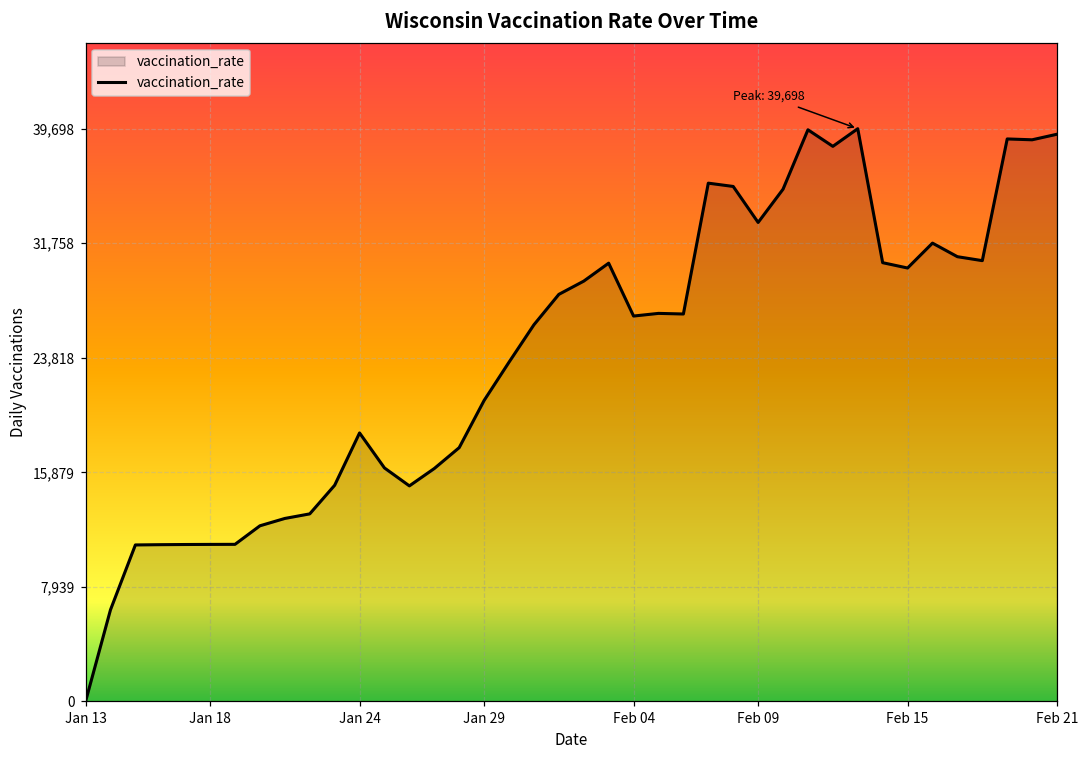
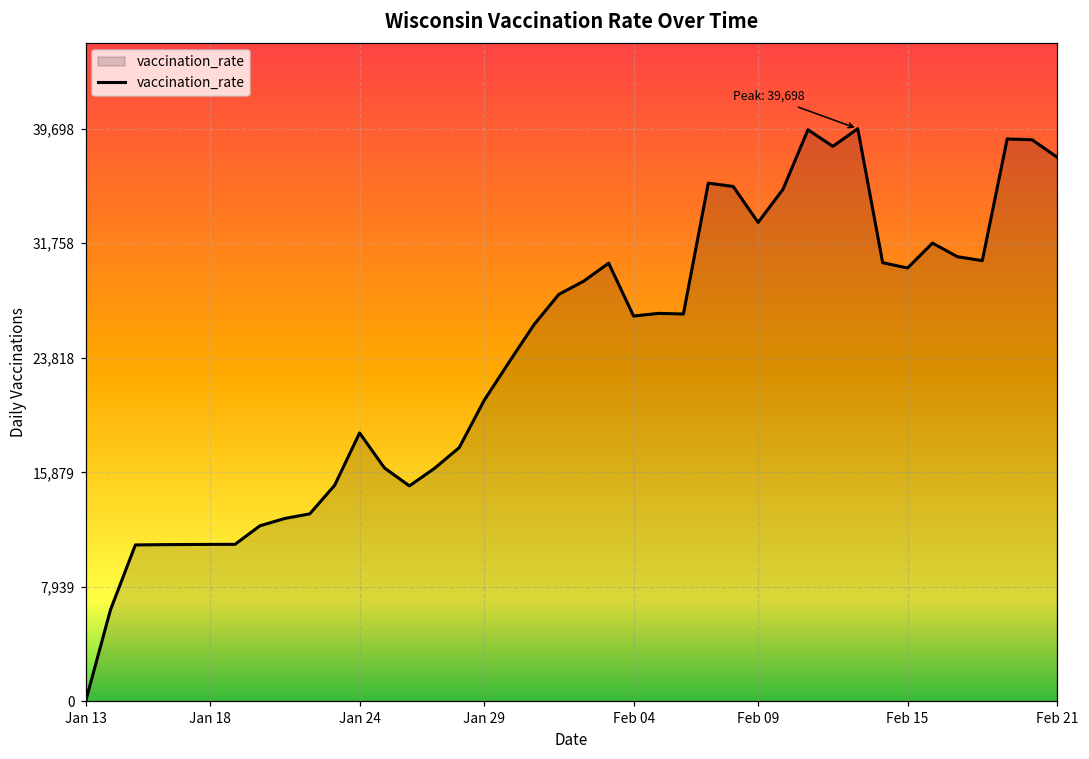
Feb 21: 39,300 -> 37,700
